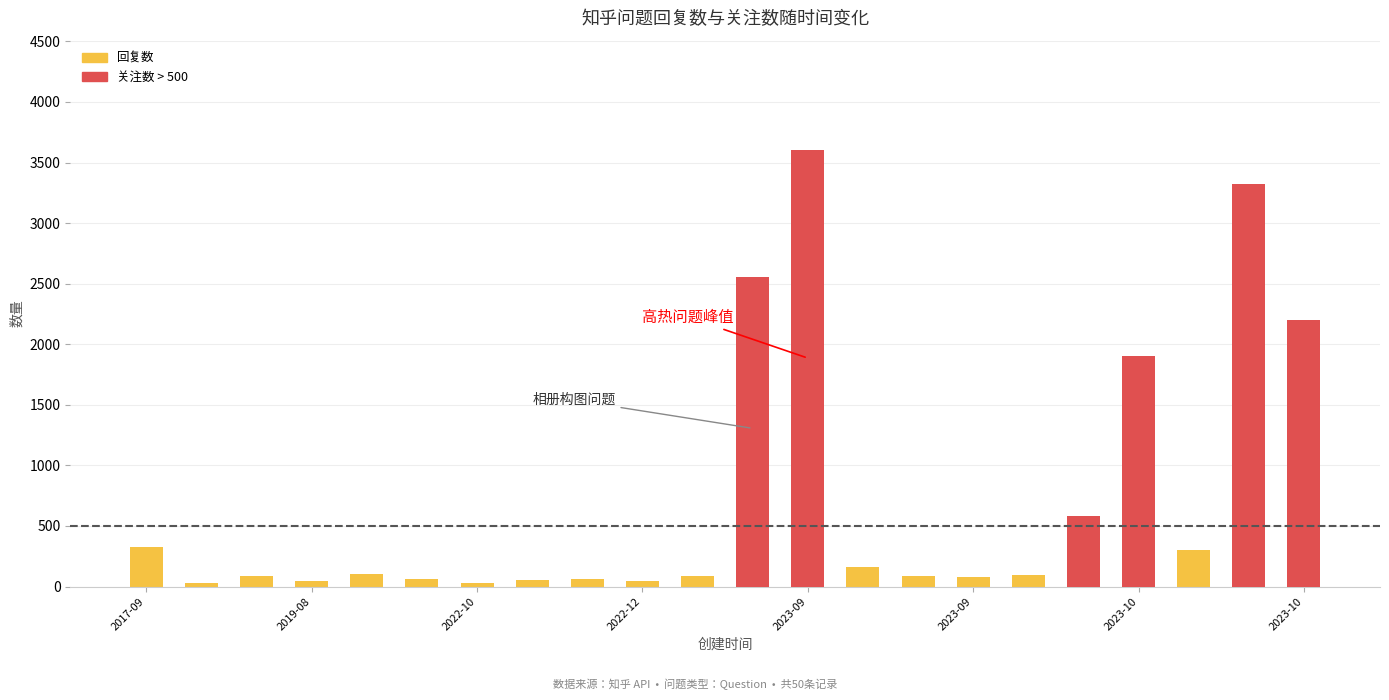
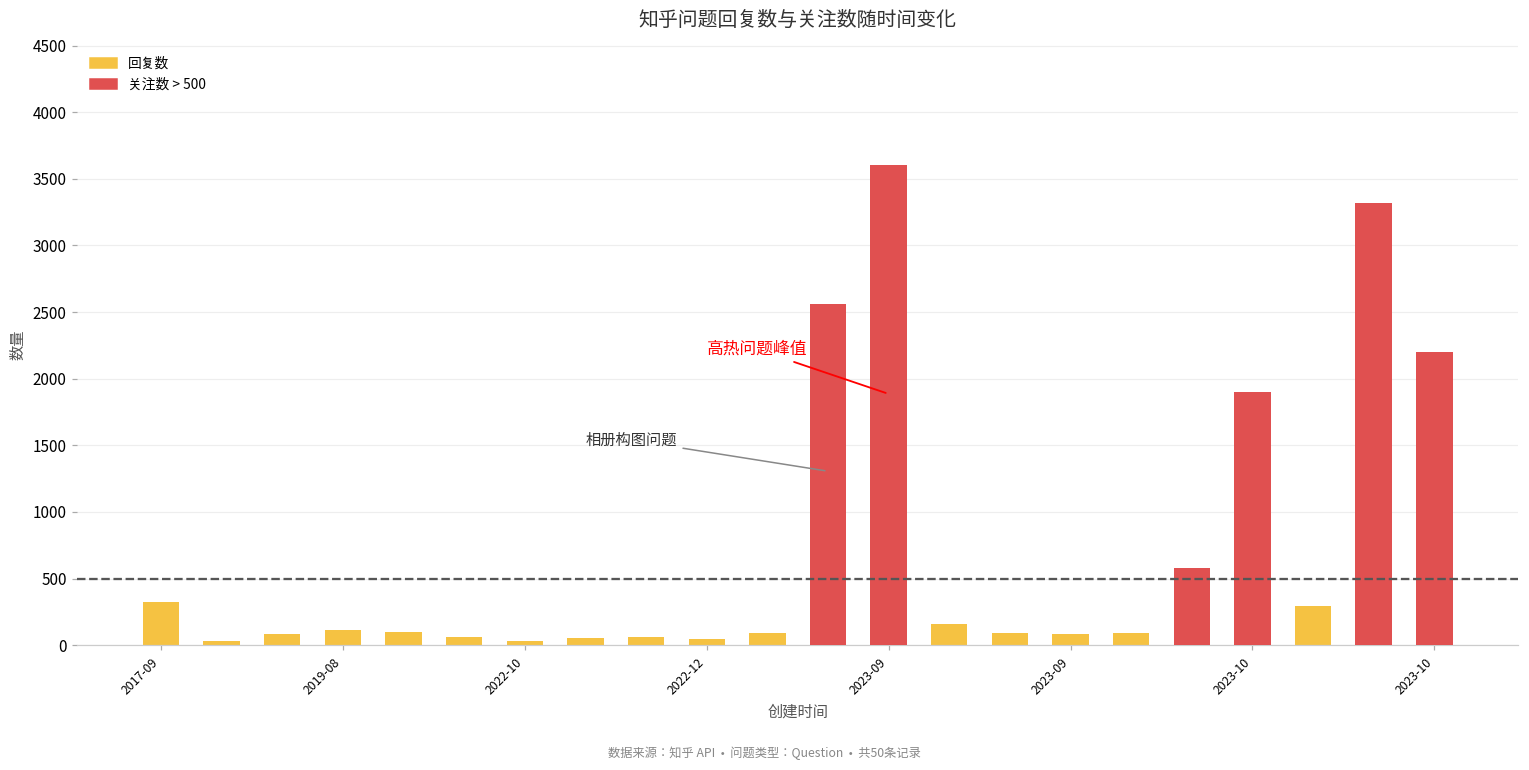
回复数, 2019-08: 50 -> 120
